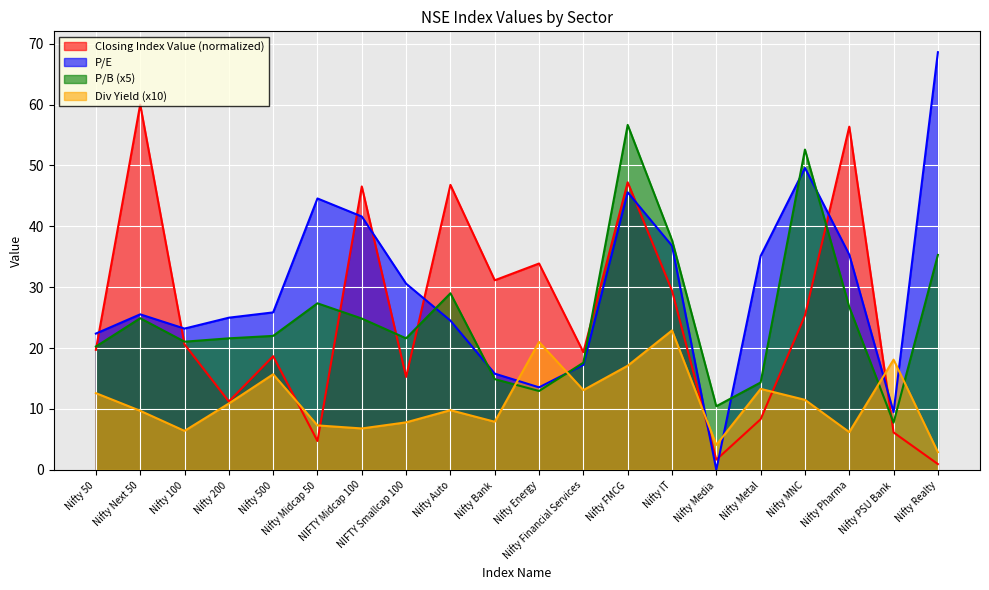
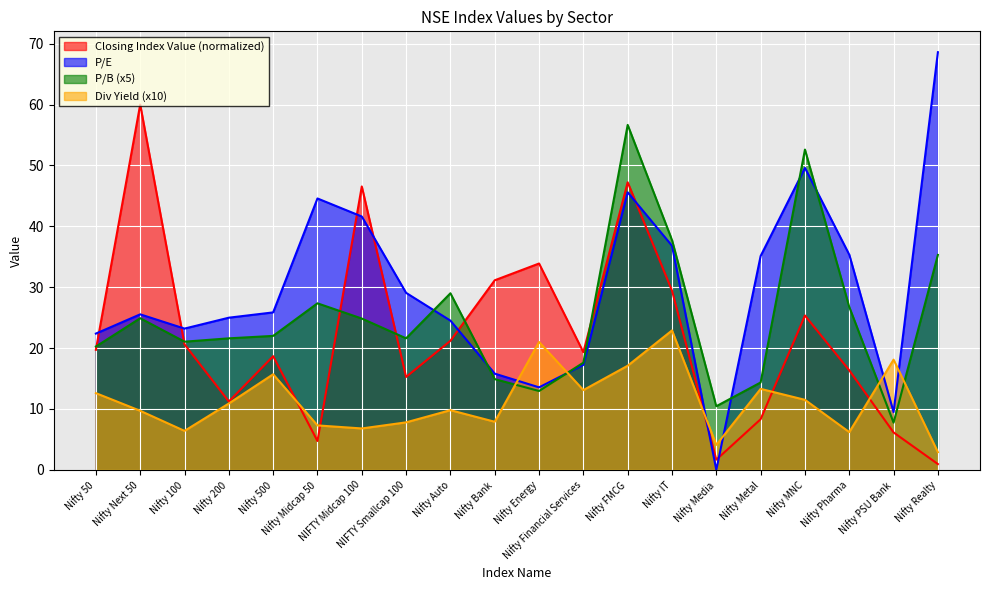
P/E, NIFTY Smallcap 100: 31 -> 29
Closing Index Value (normalized), Nifty Auto: 47 -> 21
Closing Index Value (normalized), Nifty Pharma: 56 -> 16
